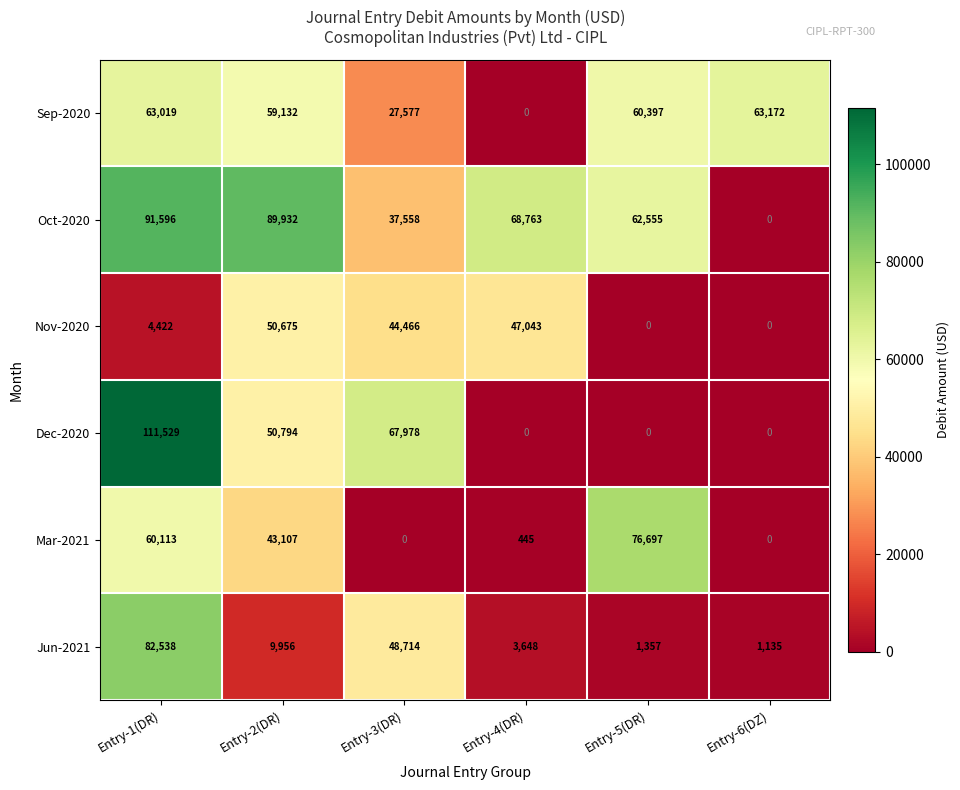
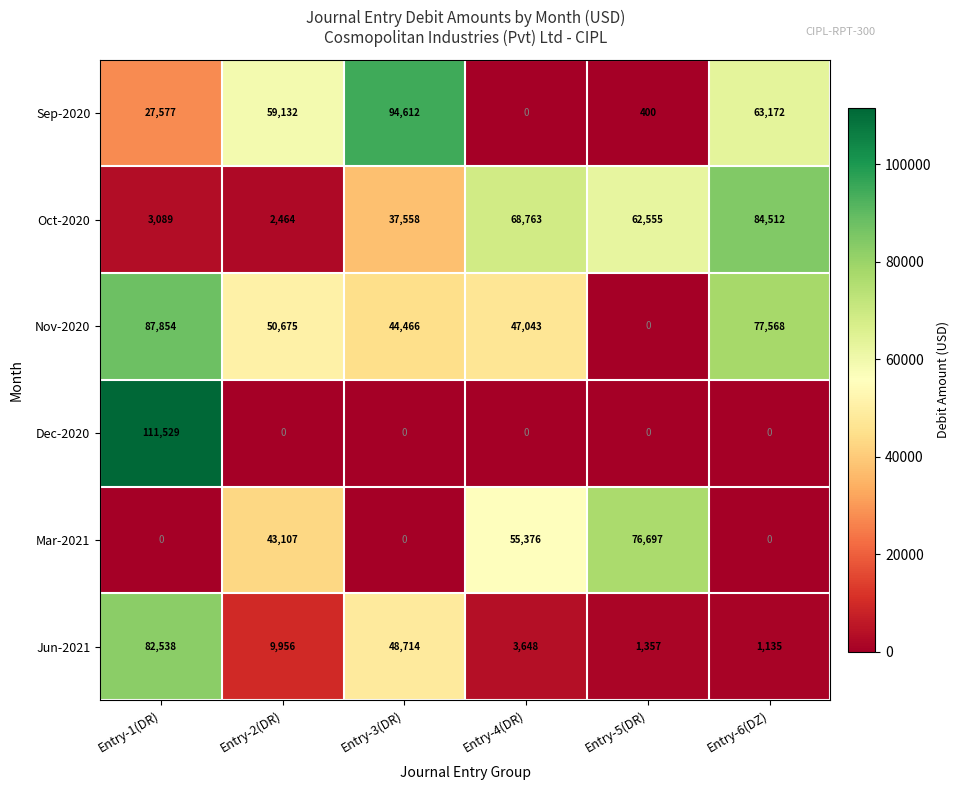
Sep-2020, Entry-1(DR): 63,019 -> 27,577
Sep-2020, Entry-3(DR): 27,577 -> 94,612
Sep-2020, Entry-5(DR): 60,397 -> 400
Oct-2020, Entry-1(DR): 91,596 -> 3,089
Oct-2020, Entry-2(DR): 89,932 -> 2,464
Oct-2020, Entry-6(DZ): 0 -> 84,512
Nov-2020, Entry-1(DR): 4,422 -> 87,854
Nov-2020, Entry-6(DZ): 0 -> 77,568
Dec-2020, Entry-2(DR): 50,794 -> 0
Dec-2020, Entry-3(DR): 67,978 -> 0
Mar-2021, Entry-1(DR): 60,113 -> 0
Mar-2021, Entry-4(DR): 445 -> 55,376
